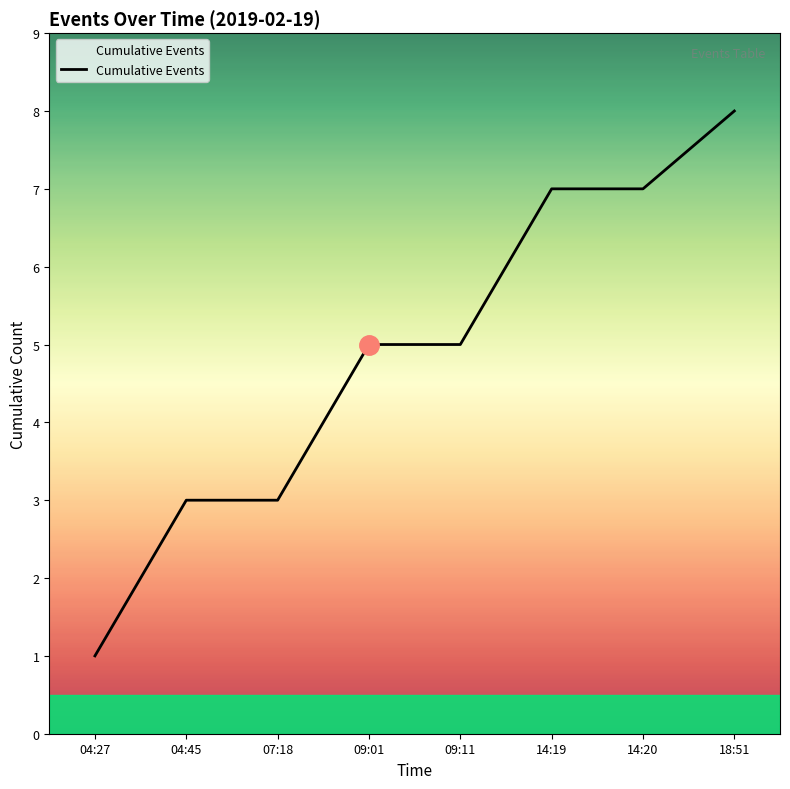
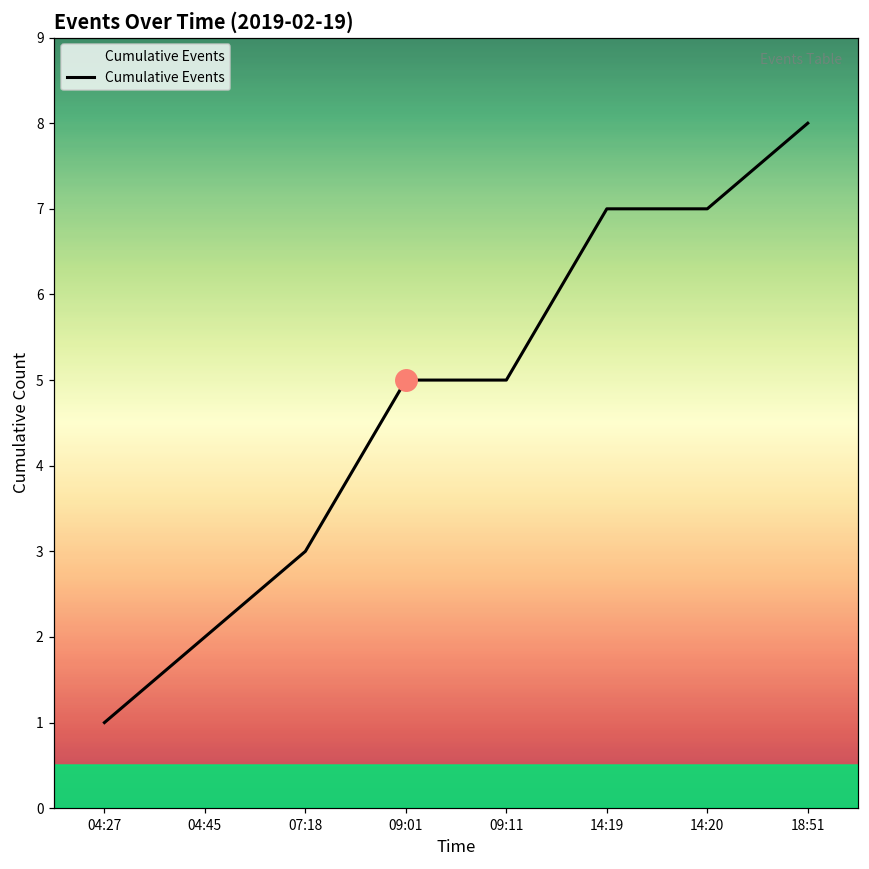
Cumulative Events, 04:45: 3 -> 2
